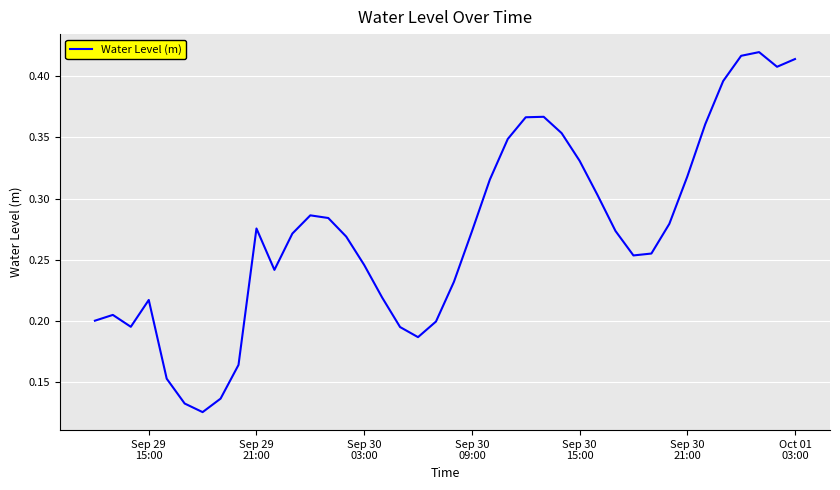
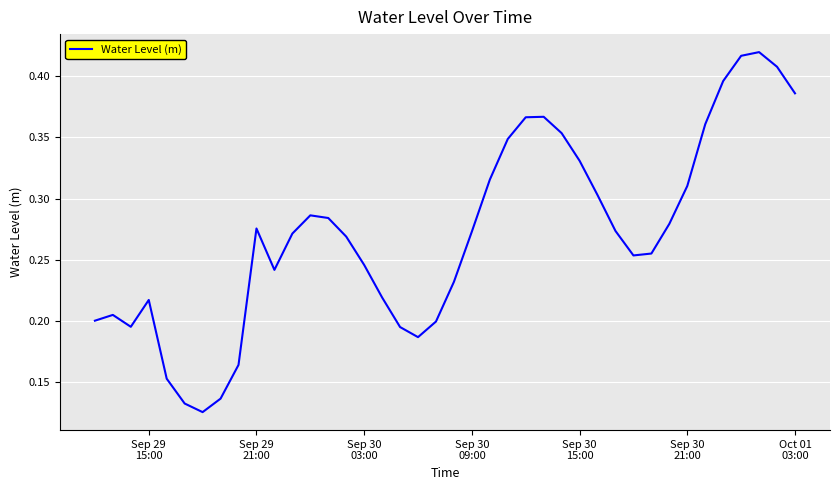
Sep 30 21:00: 0.318 -> 0.310
Oct 01 03:00: 0.414 -> 0.386
